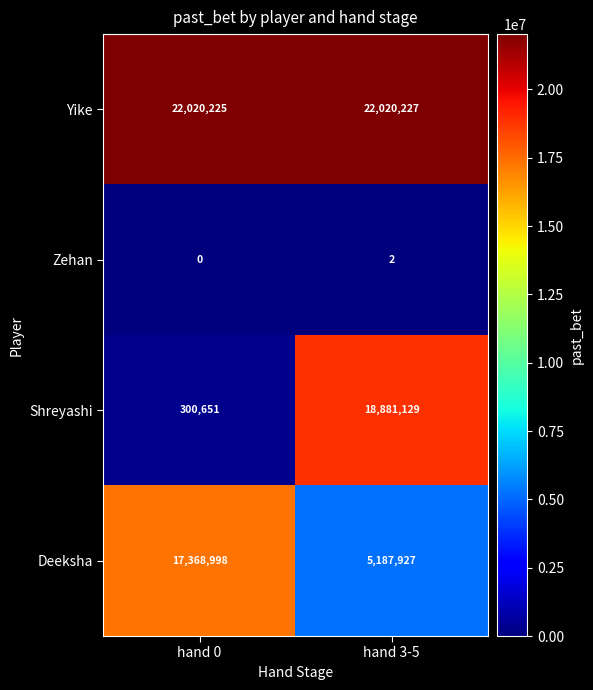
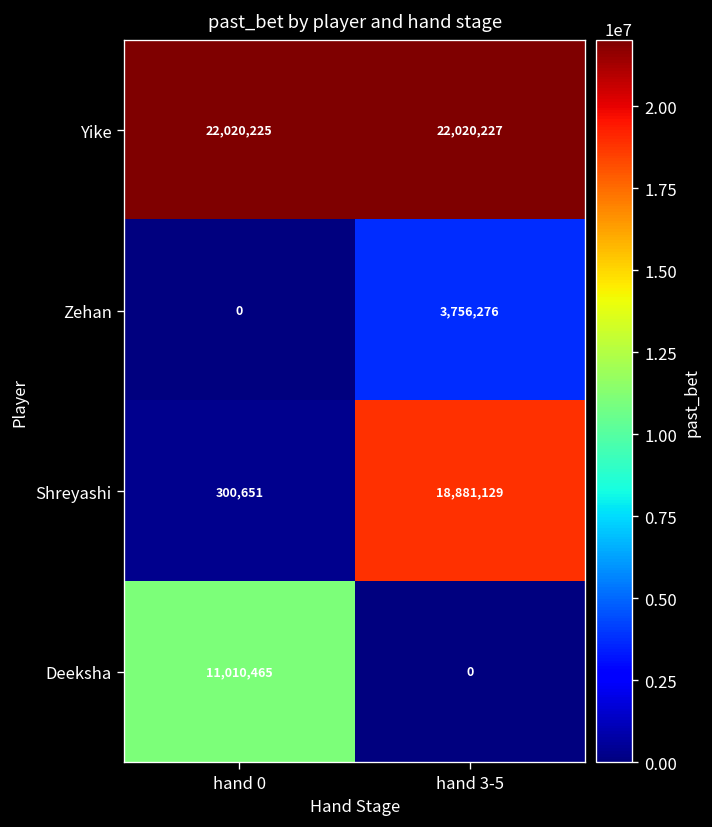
Zehan, hand 3-5: 2 -> 3,756,276
Deeksha, hand 0: 17,368,998 -> 11,010,465
Deeksha, hand 3-5: 5,187,927 -> 0
